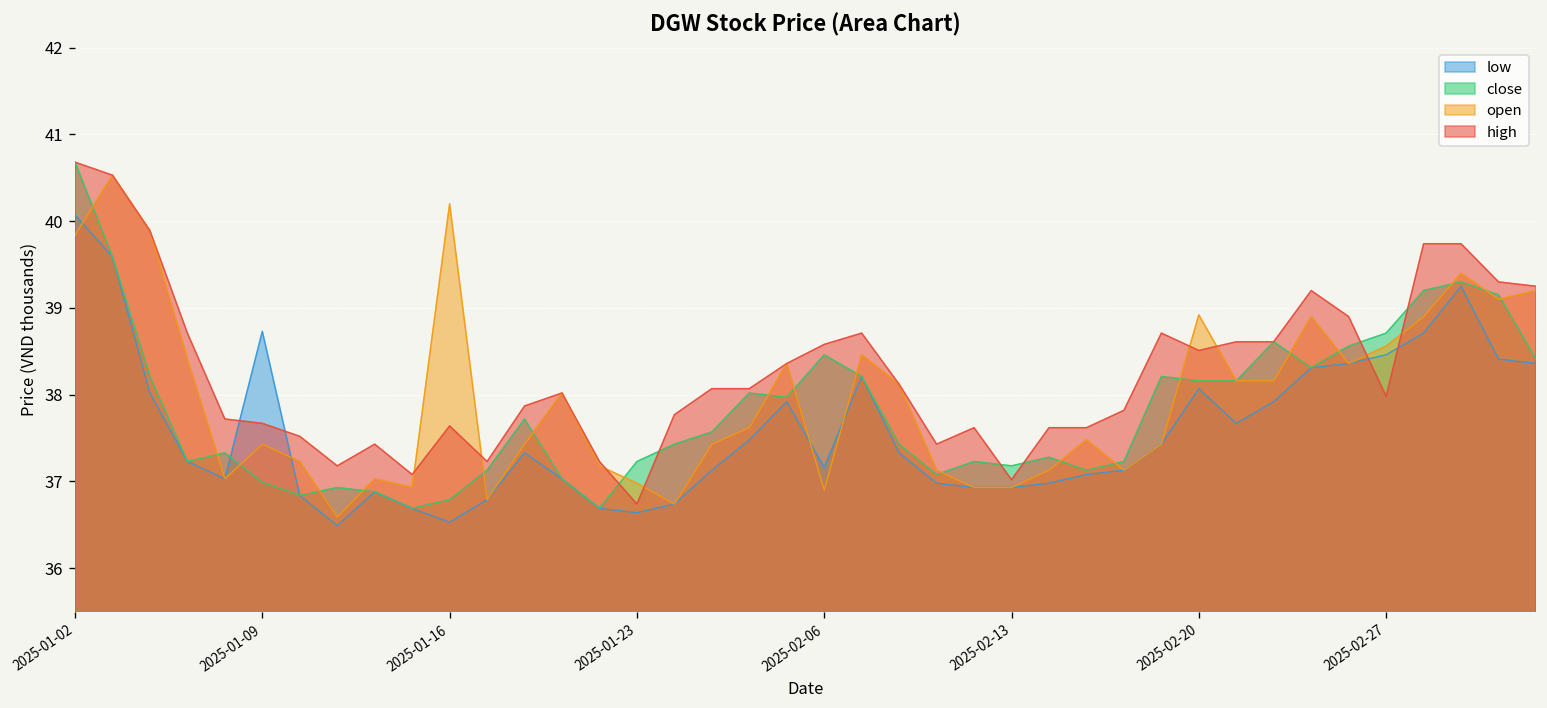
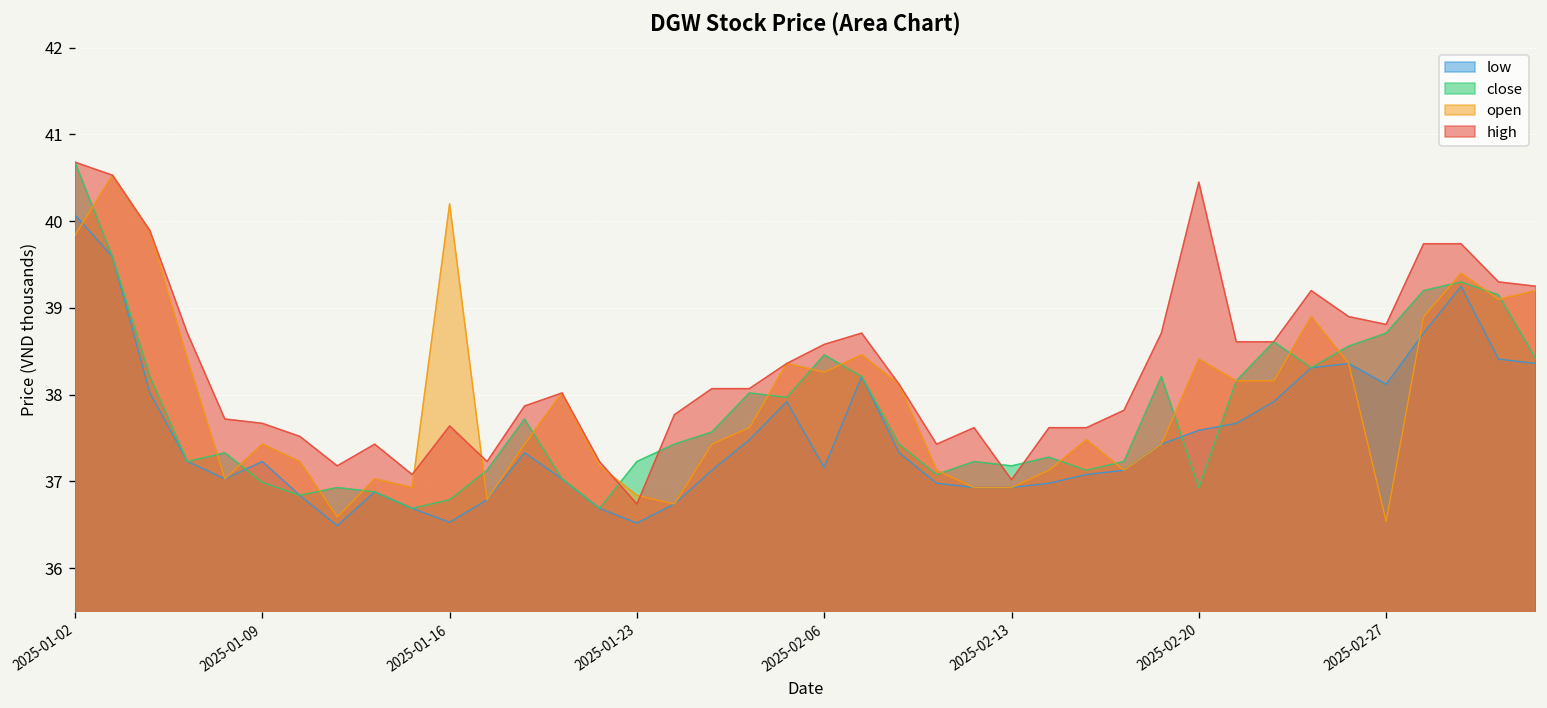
low, 2025-01-09: 38.7 -> 37.2
low, 2025-01-23: 36.6 -> 36.5
open, 2025-01-23: 37.0 -> 36.8
open, 2025-02-06: 36.9 -> 38.3
low, 2025-02-20: 38.1 -> 37.6
close, 2025-02-20: 38.2 -> 36.9
open, 2025-02-20: 38.9 -> 38.4
high, 2025-02-20: 38.5 -> 40.5
low, 2025-02-27: 38.5 -> 38.1
open, 2025-02-27: 38.6 -> 36.5
high, 2025-02-27: 38.0 -> 38.8
